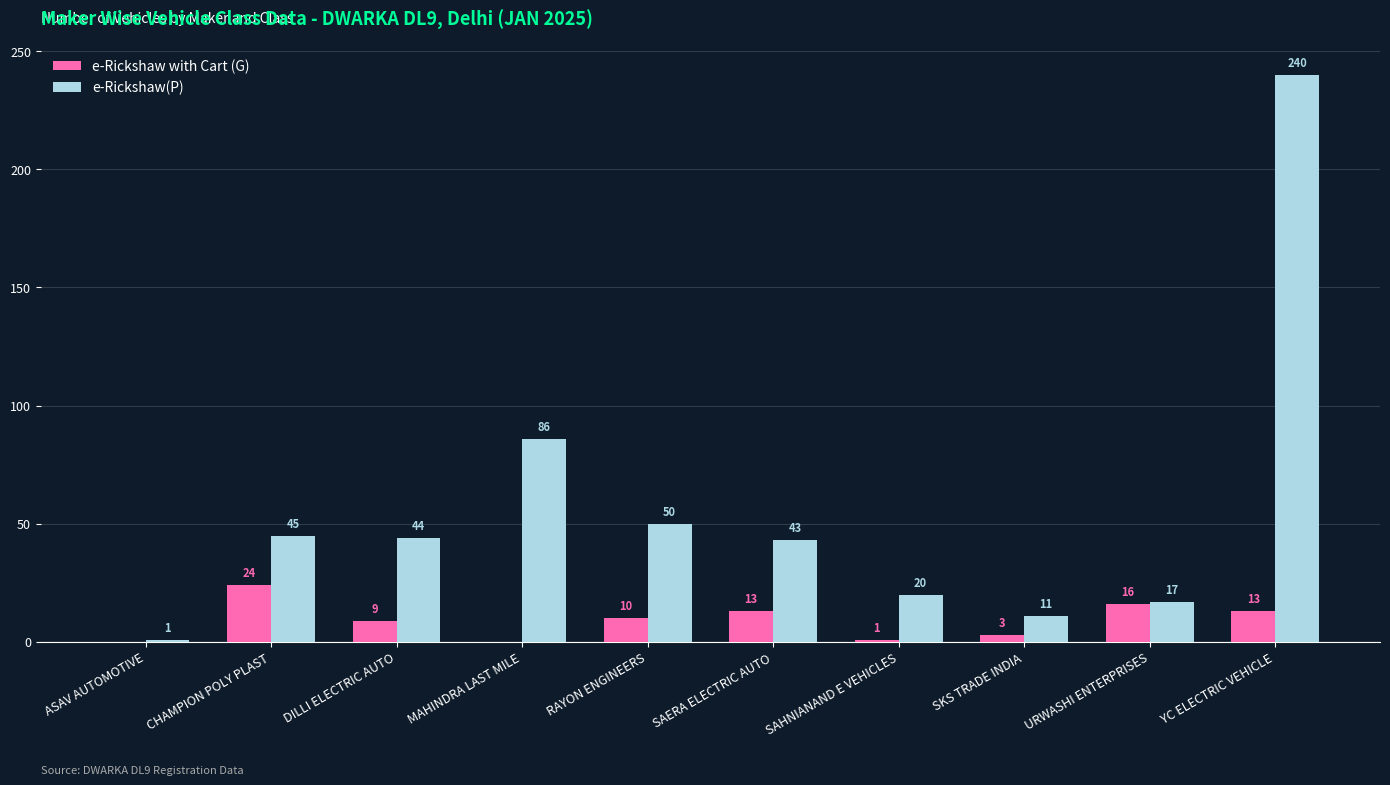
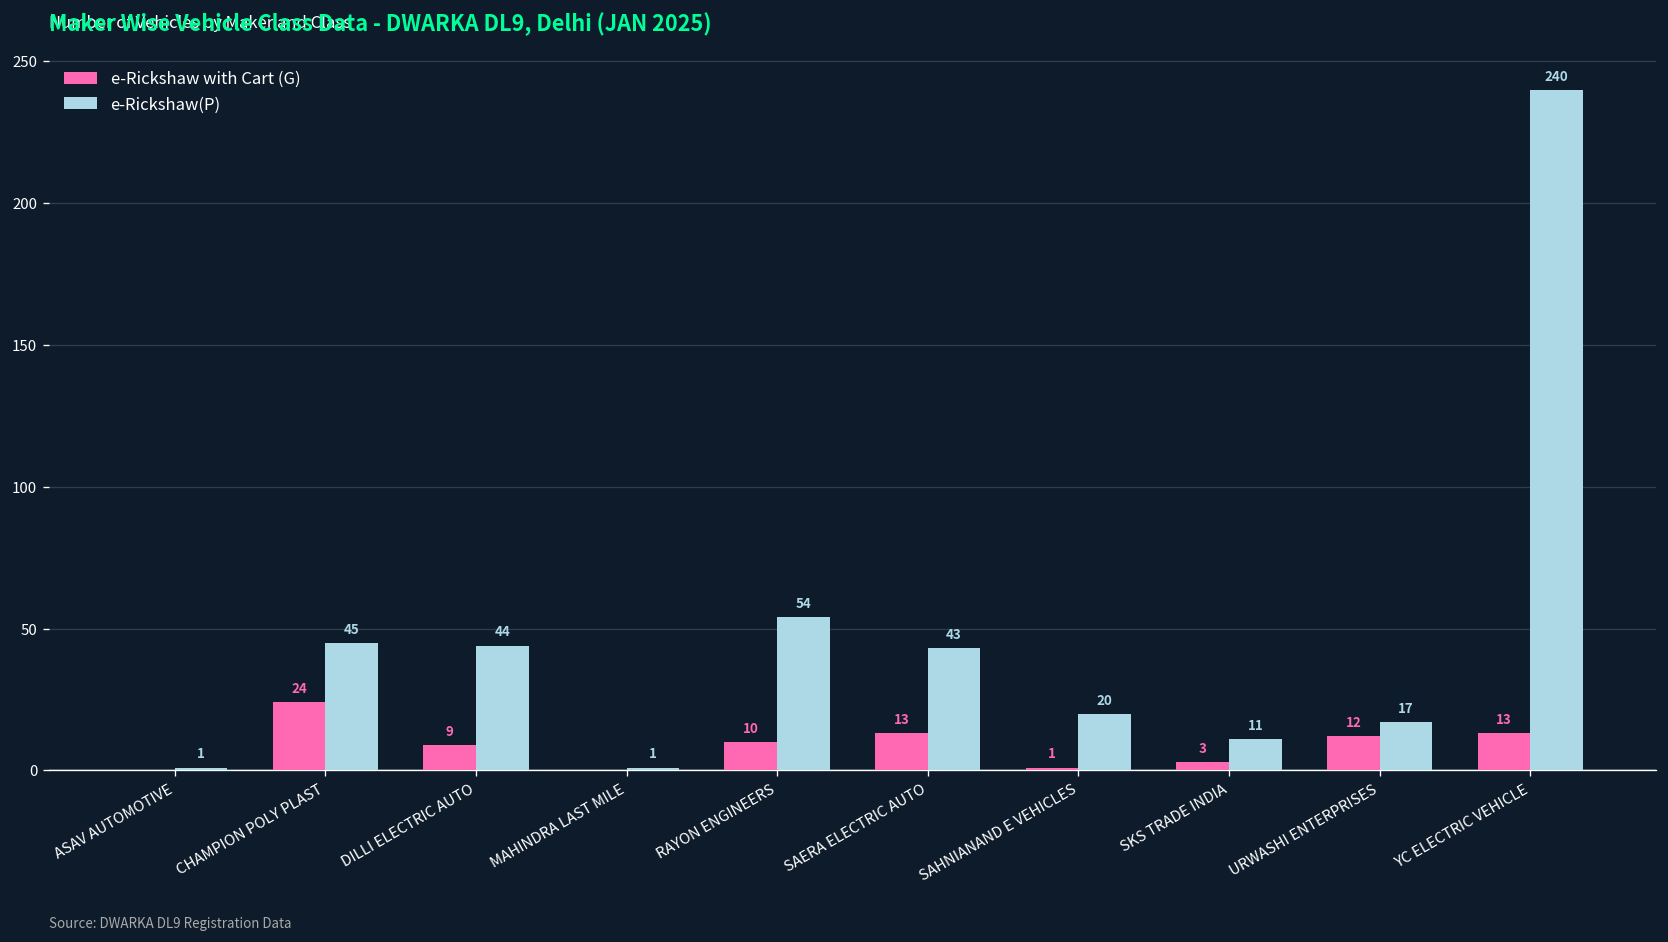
e-Rickshaw(P), MAHINDRA LAST MILE: 86 -> 1
e-Rickshaw(P), RAYON ENGINEERS: 50 -> 54
e-Rickshaw with Cart (G), URWASHI ENTERPRISES: 16 -> 12
